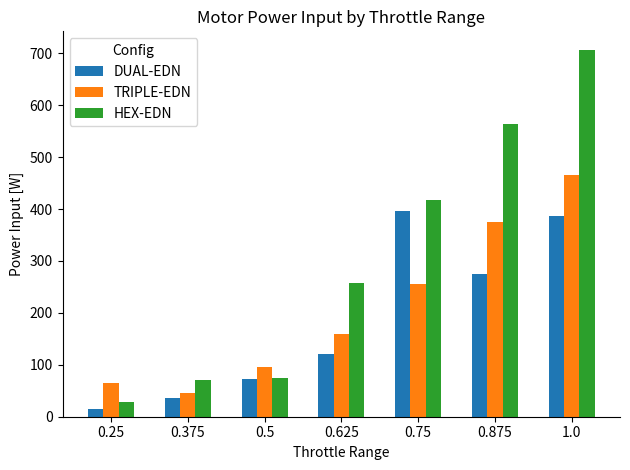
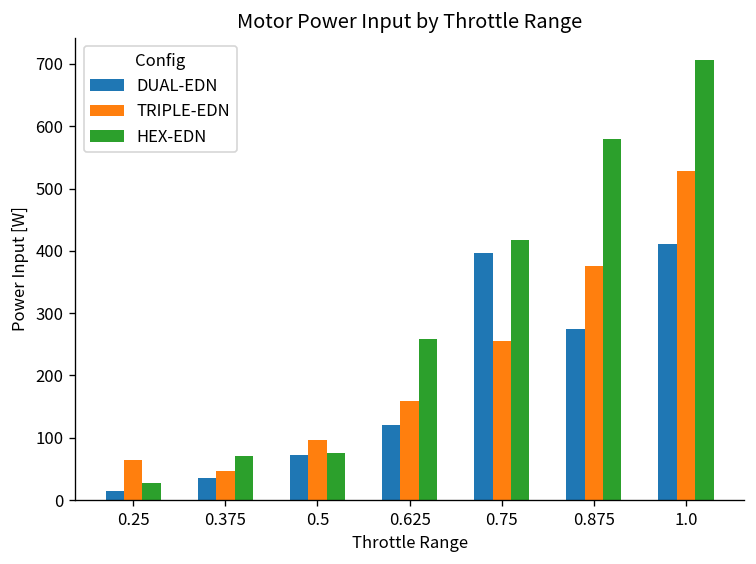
HEX-EDN, 0.875: 560 -> 580
DUAL-EDN, 1.0: 390 -> 410
TRIPLE-EDN, 1.0: 470 -> 530
